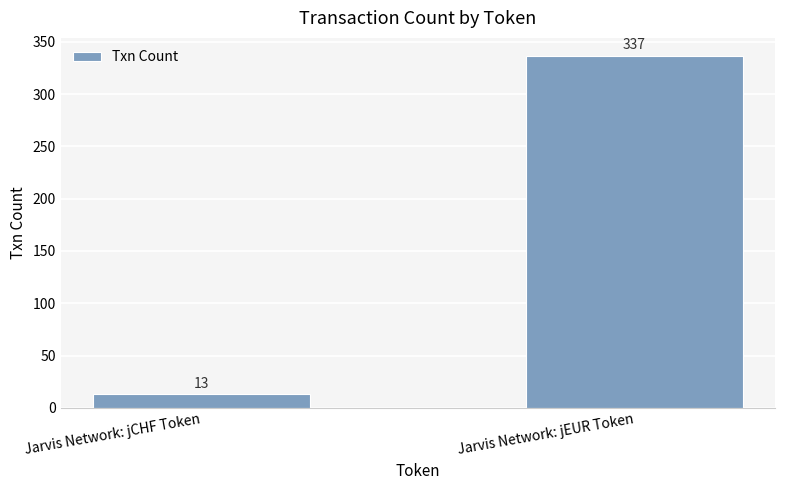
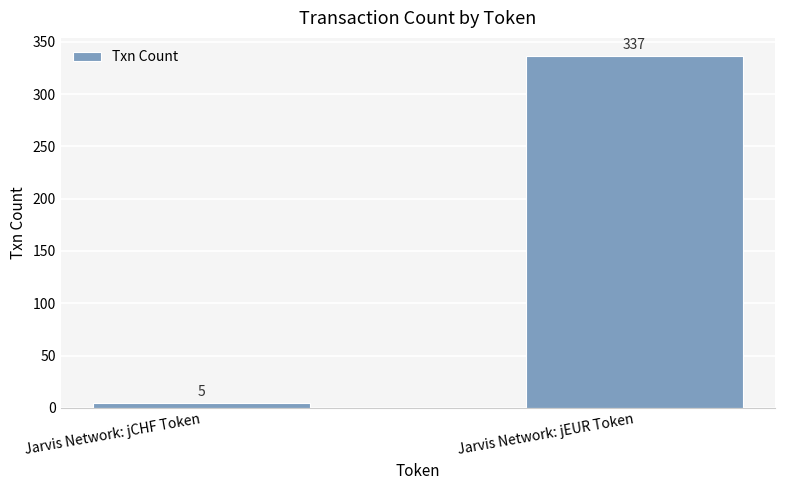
Jarvis Network: jCHF Token: 13 -> 5
